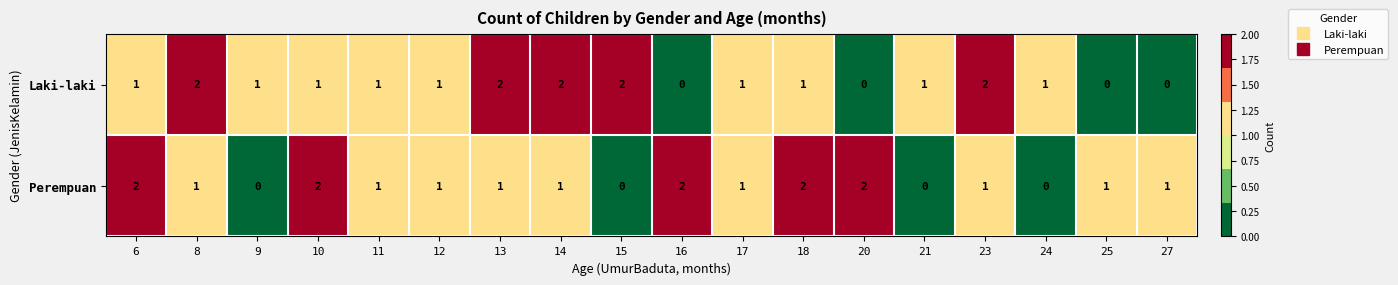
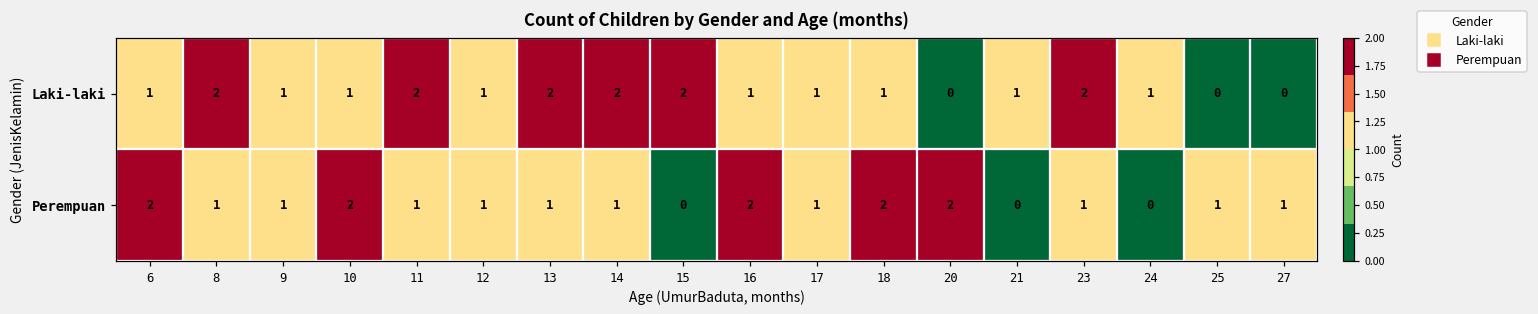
Laki-laki, 11: 1 -> 2
Laki-laki, 16: 0 -> 1
Perempuan, 9: 0 -> 1
